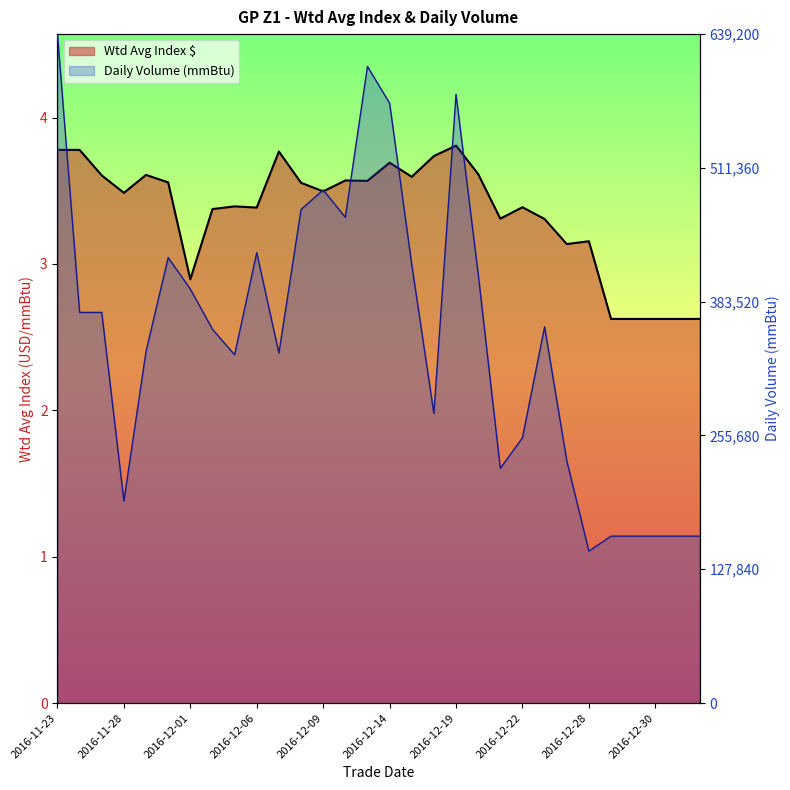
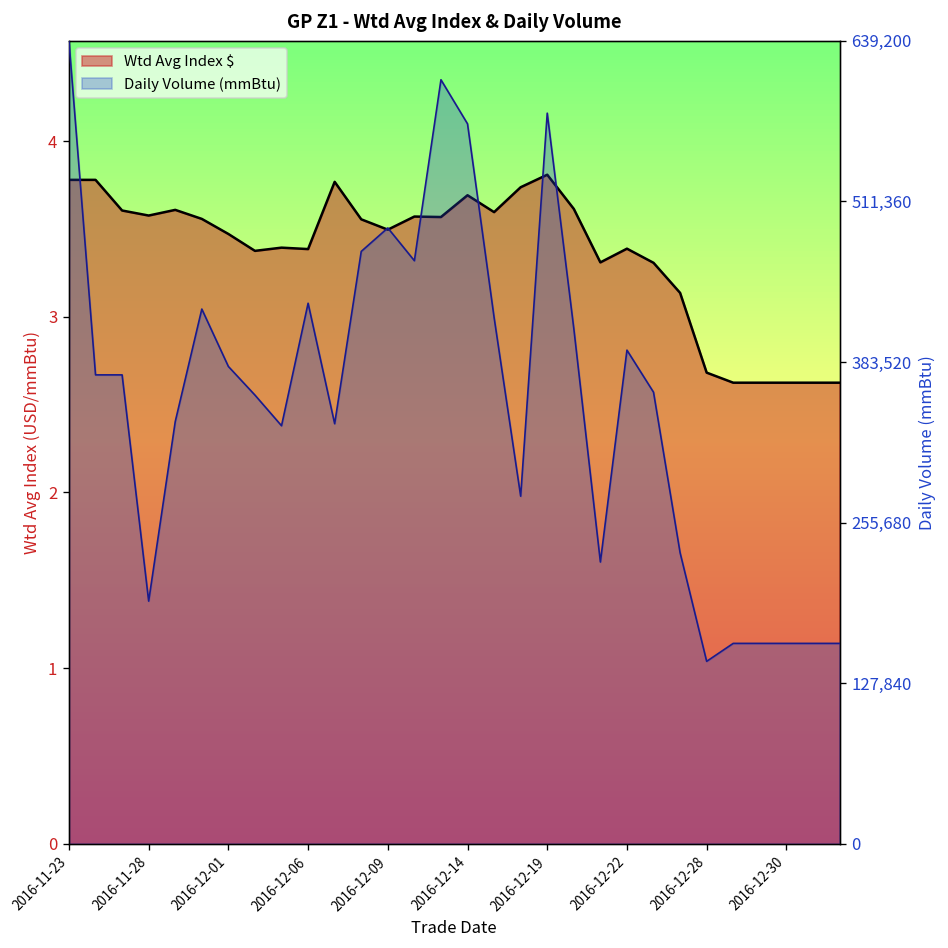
Wtd Avg Index $, 2016-11-28: 3.49 -> 3.58
Wtd Avg Index $, 2016-12-01: 2.90 -> 3.47
Wtd Avg Index $, 2016-12-28: 3.16 -> 2.68
Daily Volume (mmBtu), 2016-12-01: 396,000 -> 380,000
Daily Volume (mmBtu), 2016-12-22: 253,000 -> 393,000
